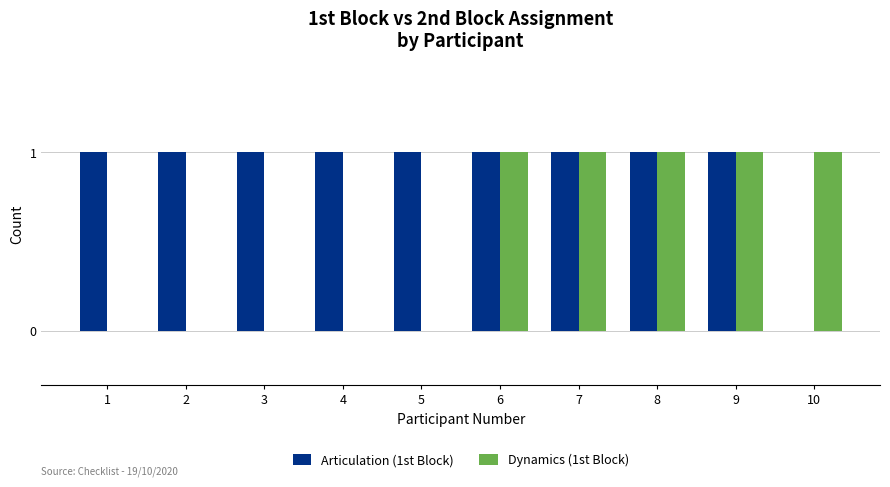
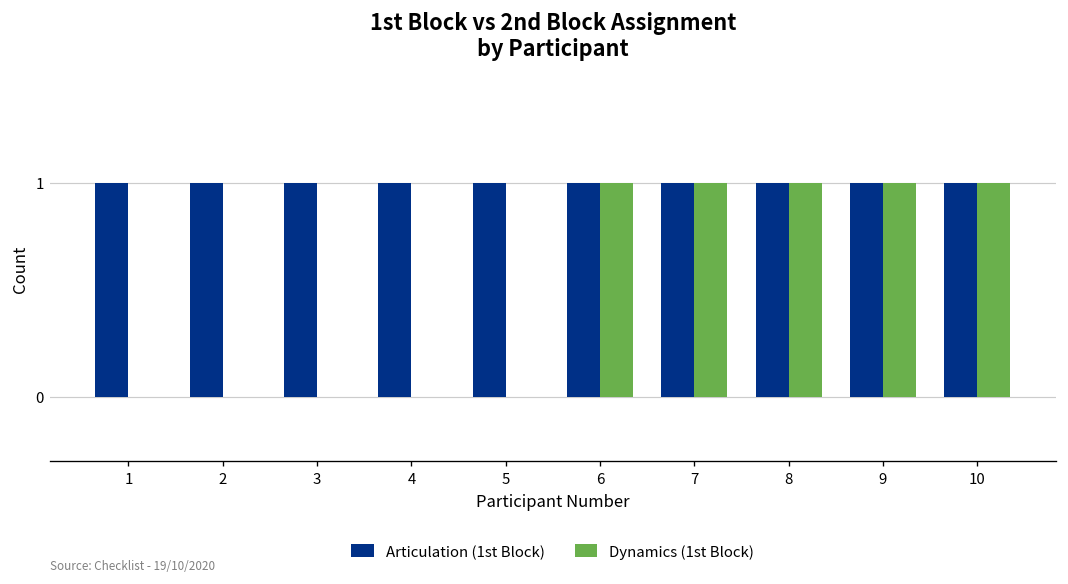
Articulation (1st Block), 10: 0 -> 1
